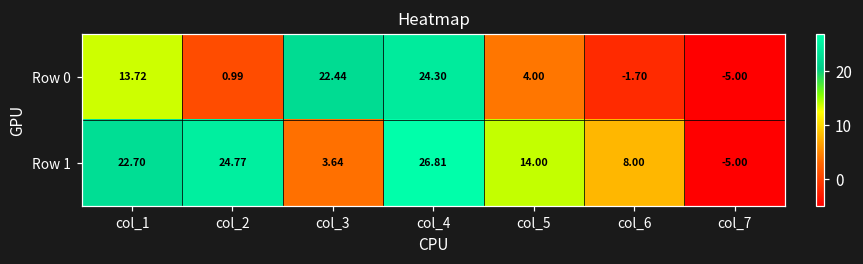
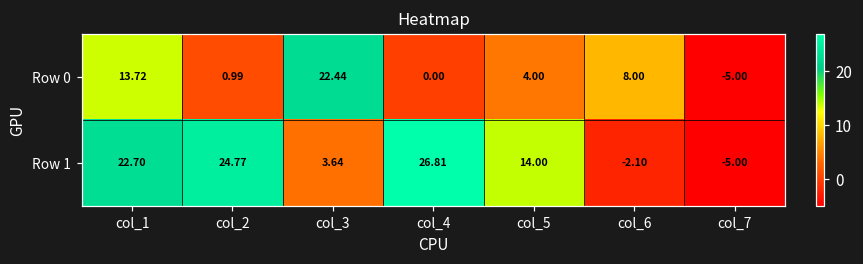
Row 0, col_4: 24.30 -> 0.00
Row 0, col_6: -1.70 -> 8.00
Row 1, col_6: 8.00 -> -2.10
